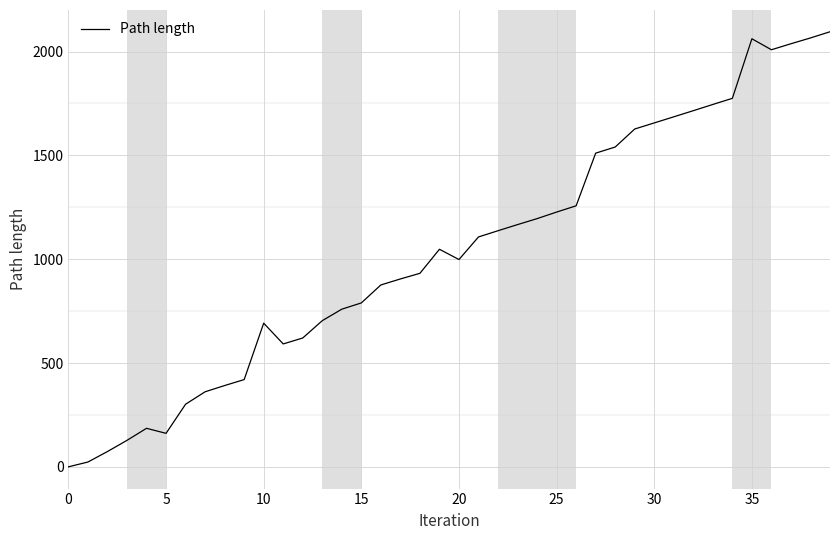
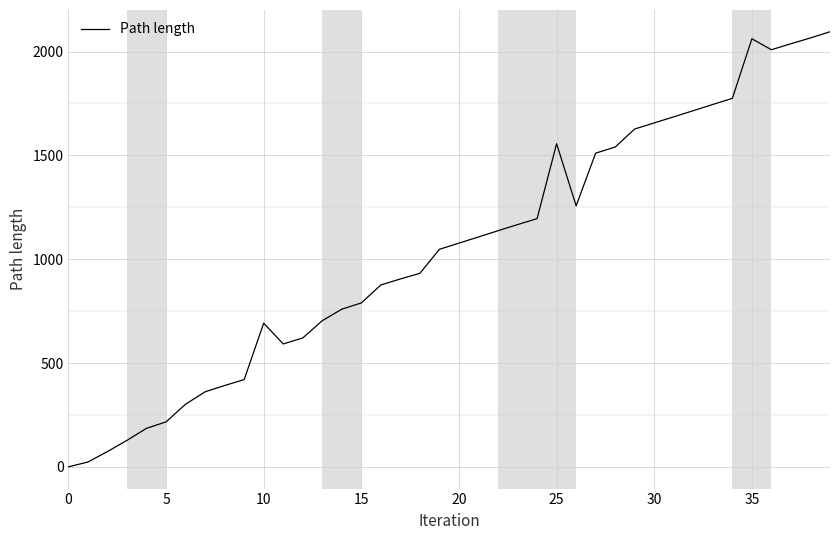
5: 160 -> 220
20: 1000 -> 1080
25: 1230 -> 1560
